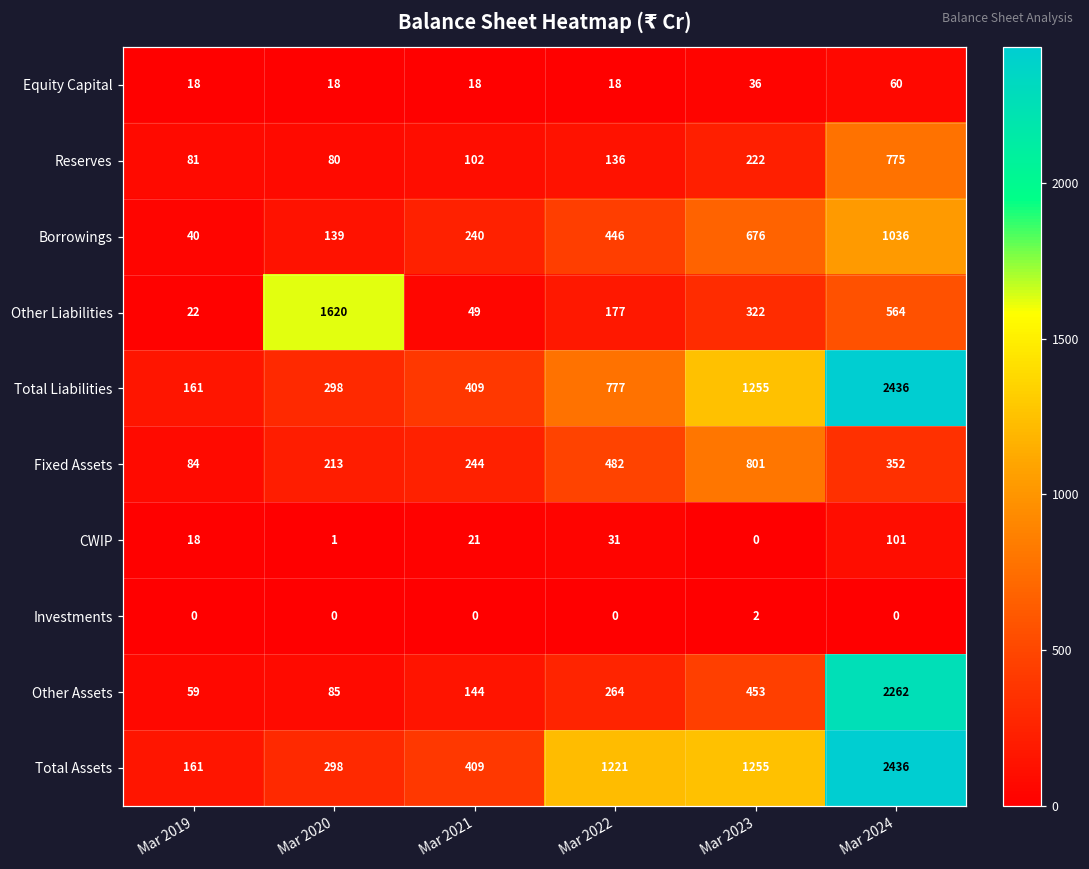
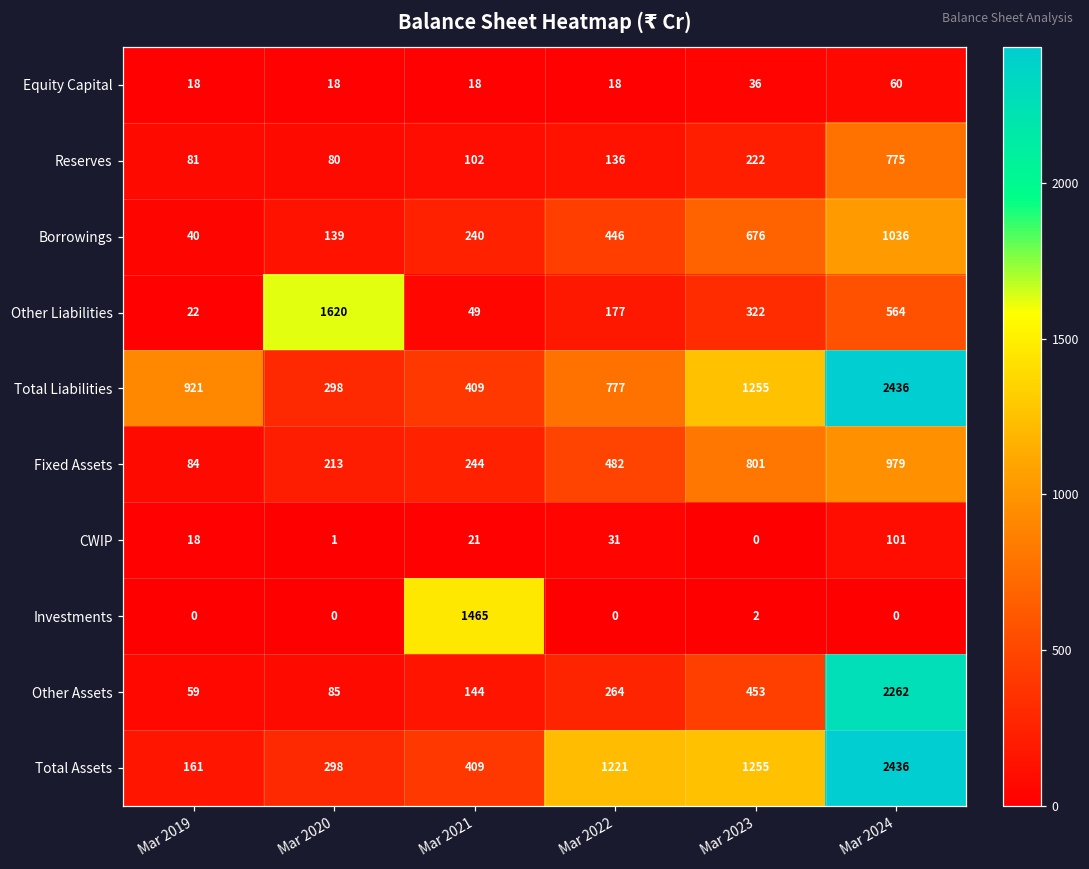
Total Liabilities, Mar 2019: 161 -> 921
Fixed Assets, Mar 2024: 352 -> 979
Investments, Mar 2021: 0 -> 1465
